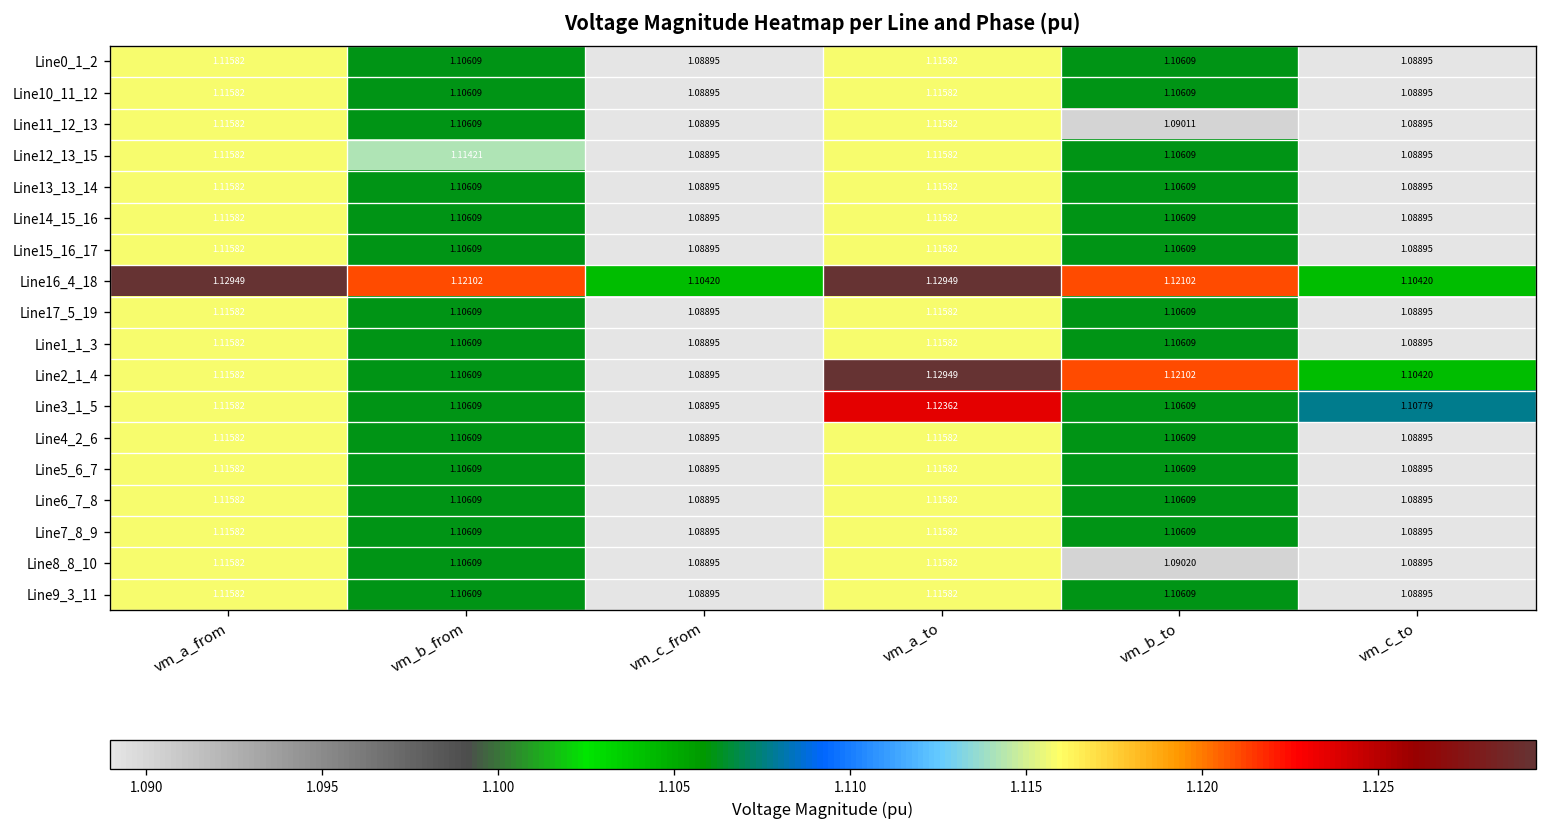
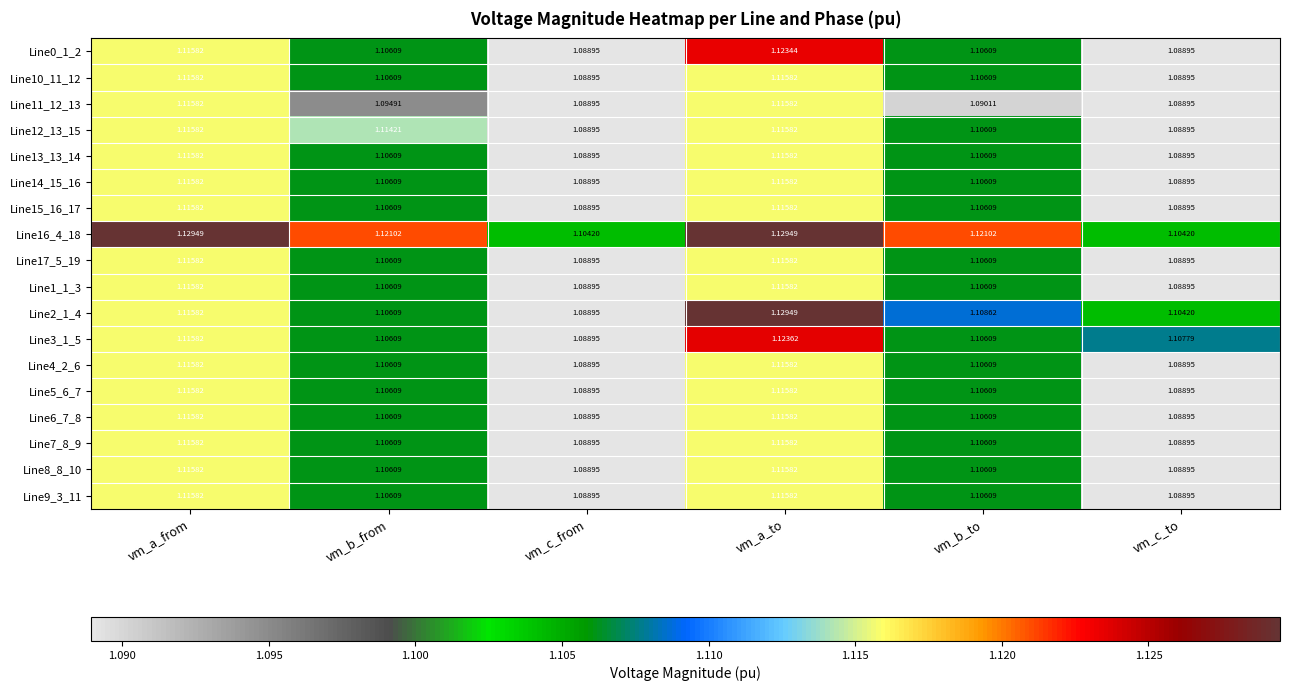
Line0_1_2, vm_a_to: 1.11582 -> 1.12344
Line11_12_13, vm_b_from: 1.10609 -> 1.09491
Line2_1_4, vm_b_to: 1.12102 -> 1.10862
Line8_8_10, vm_b_to: 1.09020 -> 1.10609
